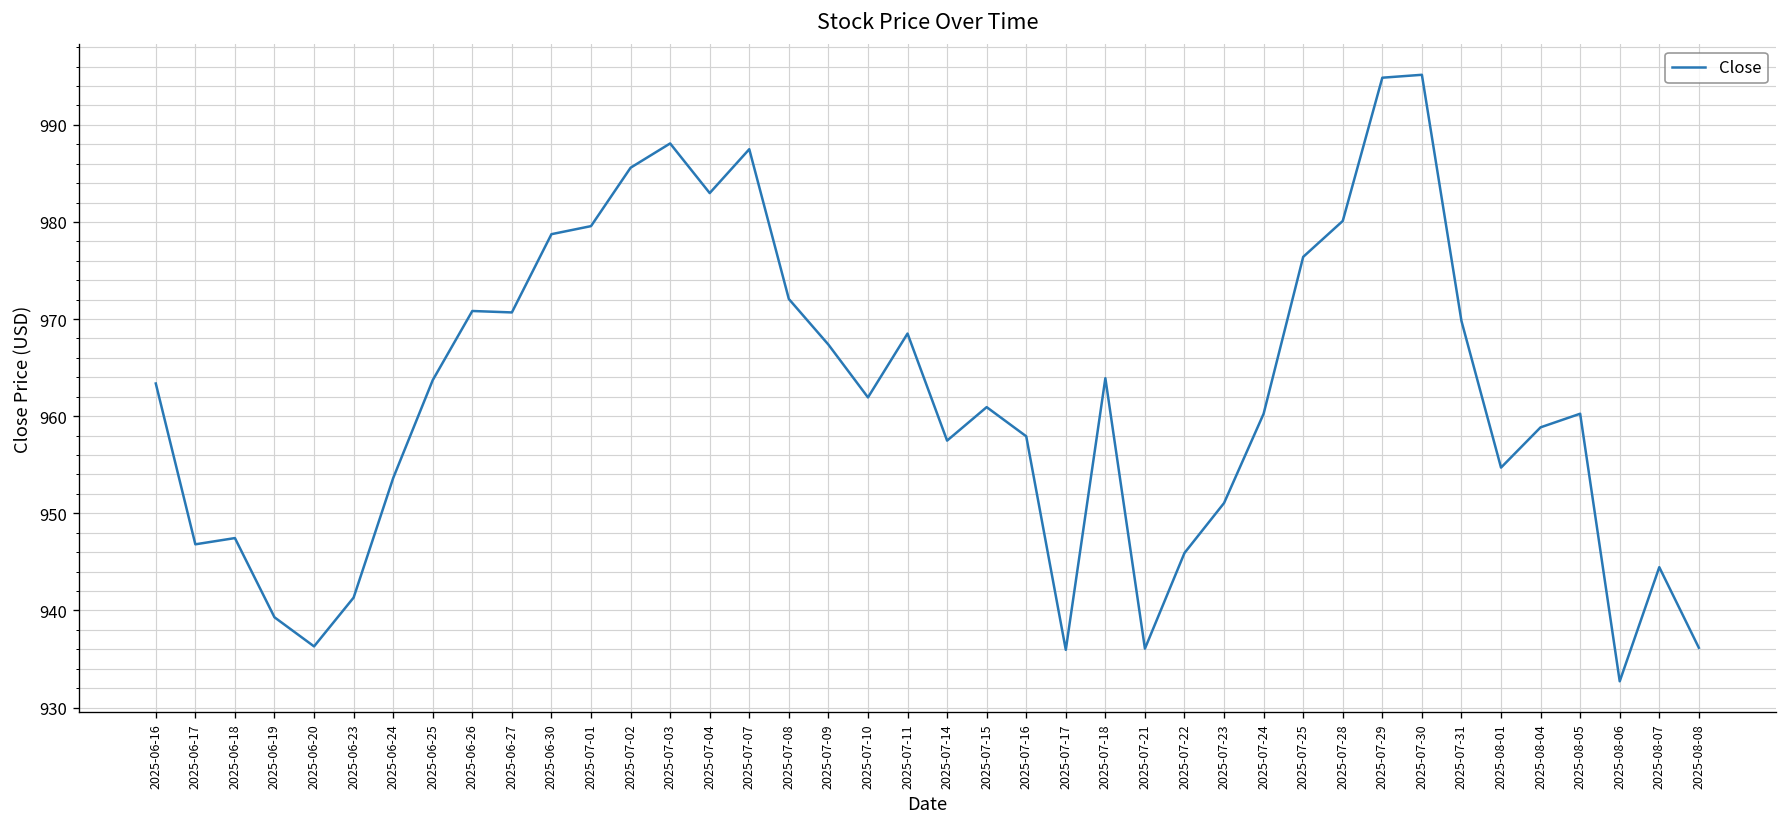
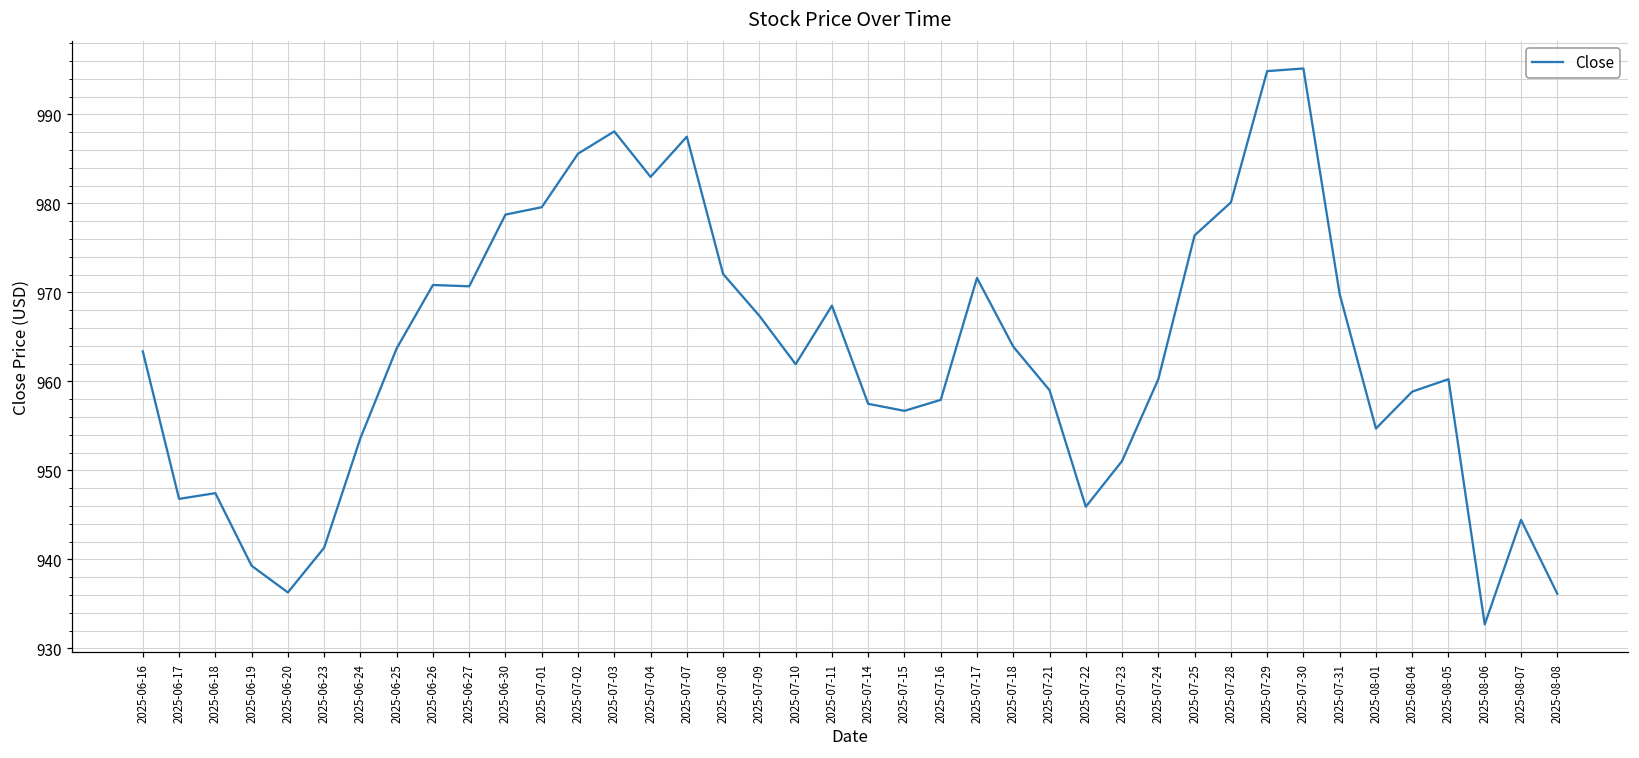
2025-07-15: 961 -> 957
2025-07-17: 936 -> 972
2025-07-21: 936 -> 959
